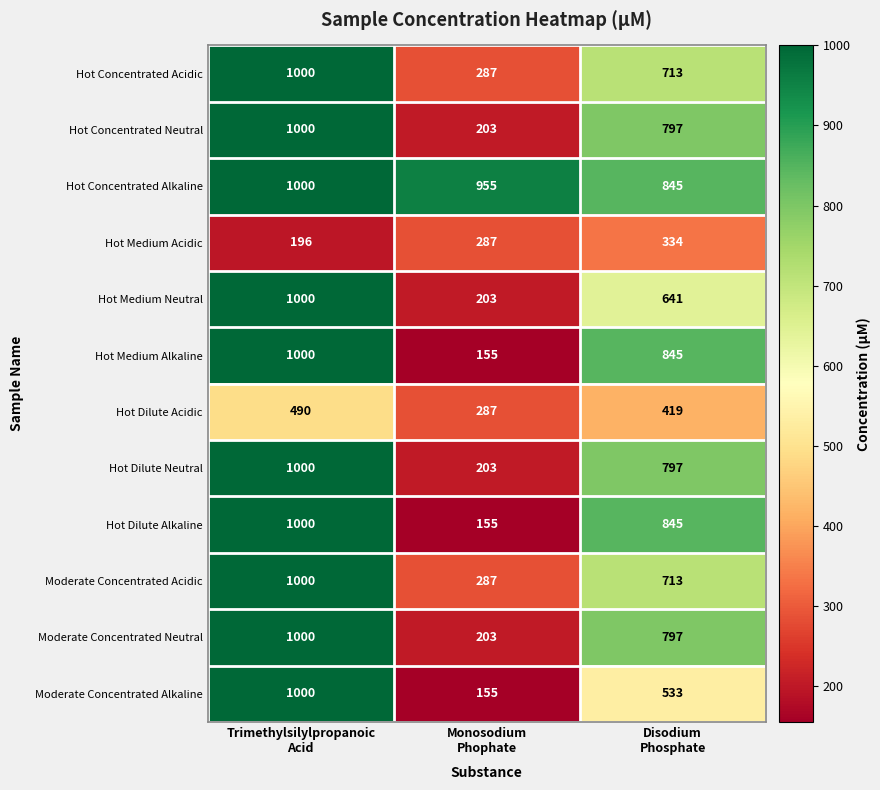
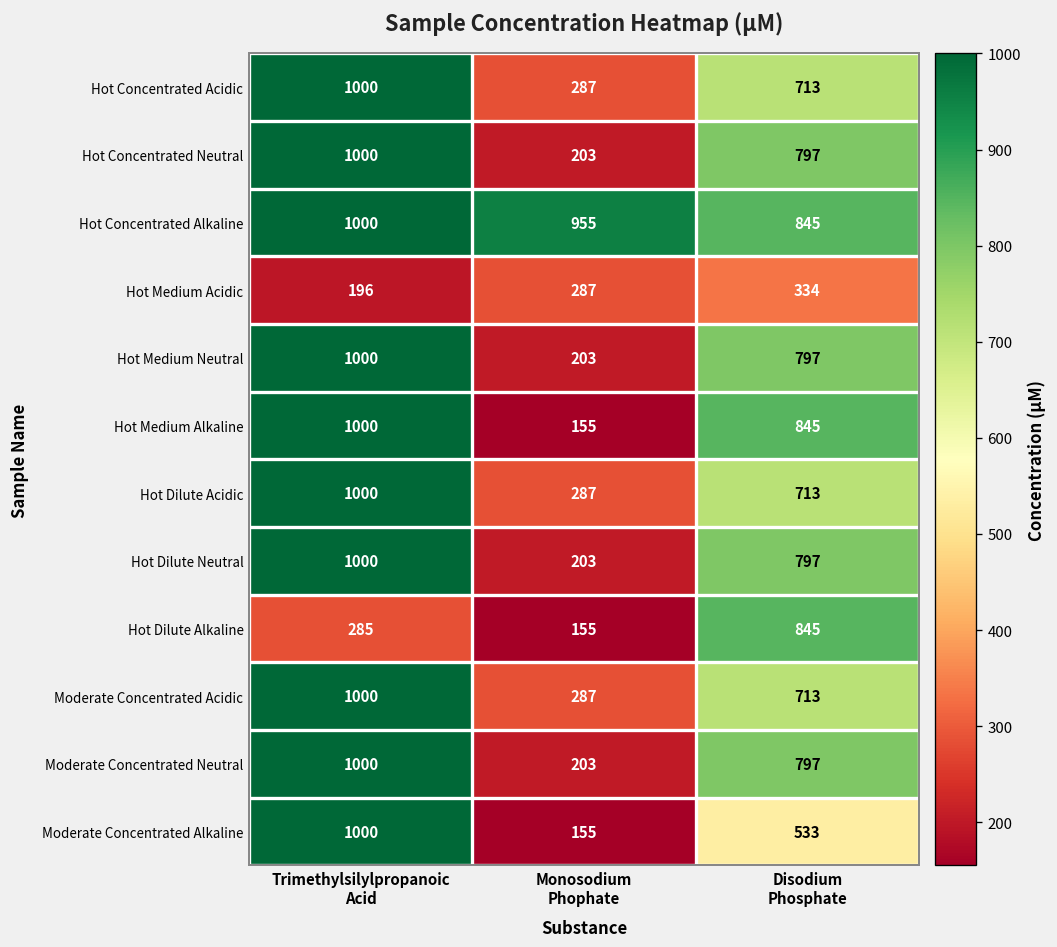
Hot Medium Neutral, Disodium Phosphate: 641 -> 797
Hot Dilute Acidic, Trimethylsilylpropanoic Acid: 490 -> 1000
Hot Dilute Acidic, Disodium Phosphate: 419 -> 713
Hot Dilute Alkaline, Trimethylsilylpropanoic Acid: 1000 -> 285
